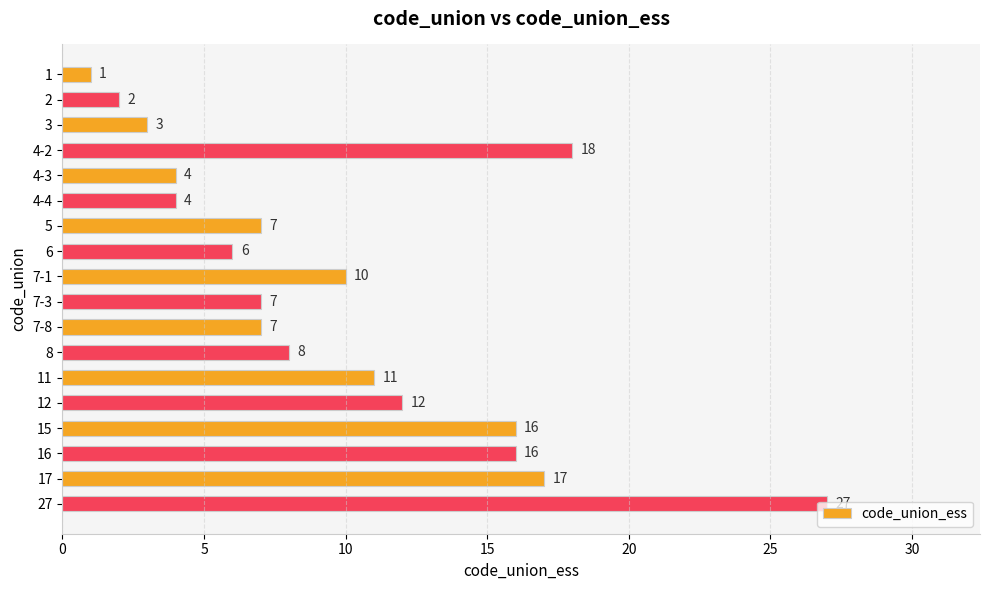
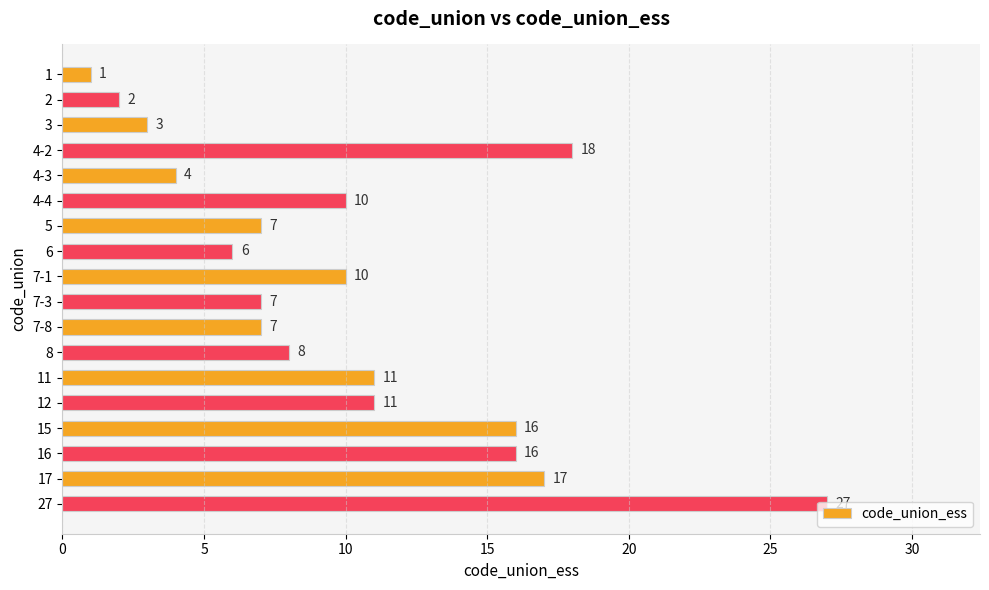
4-4: 4 -> 10
12: 12 -> 11
